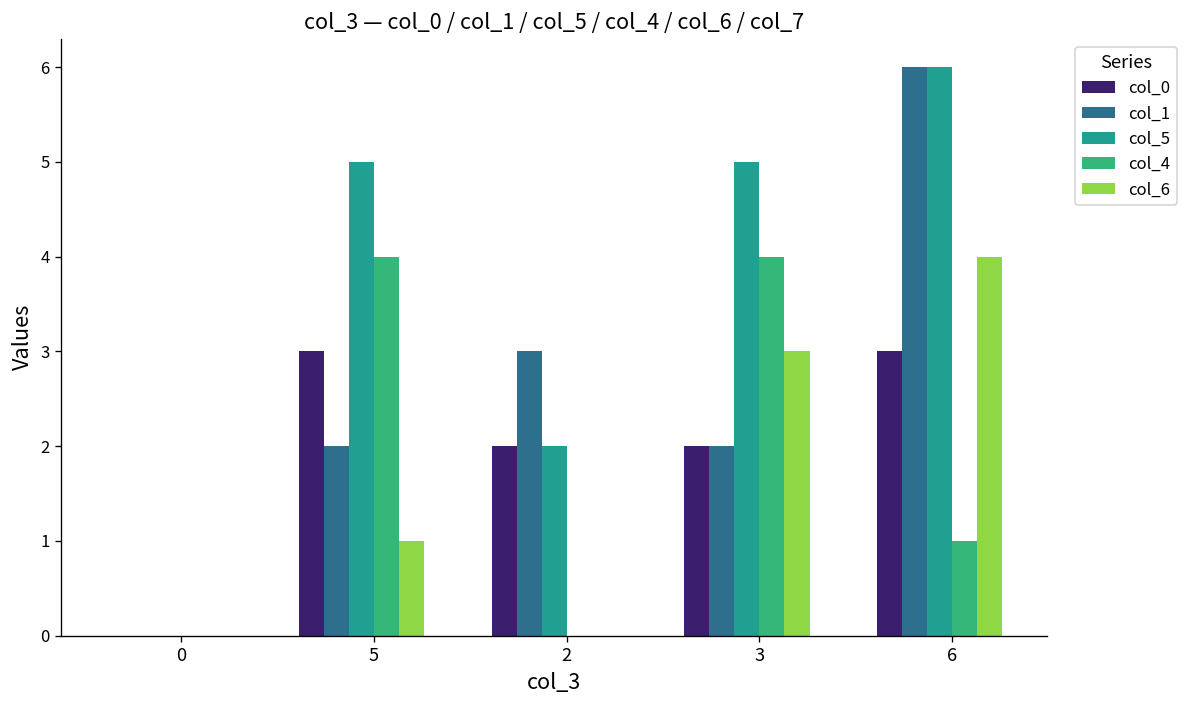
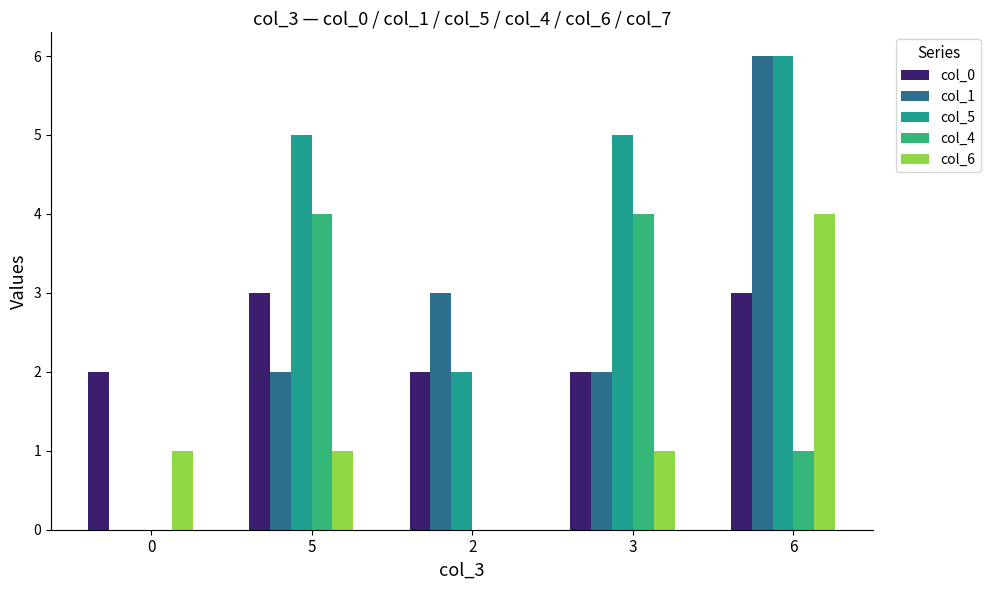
col_0, 0: 0 -> 2
col_6, 0: 0 -> 1
col_6, 3: 3 -> 1
